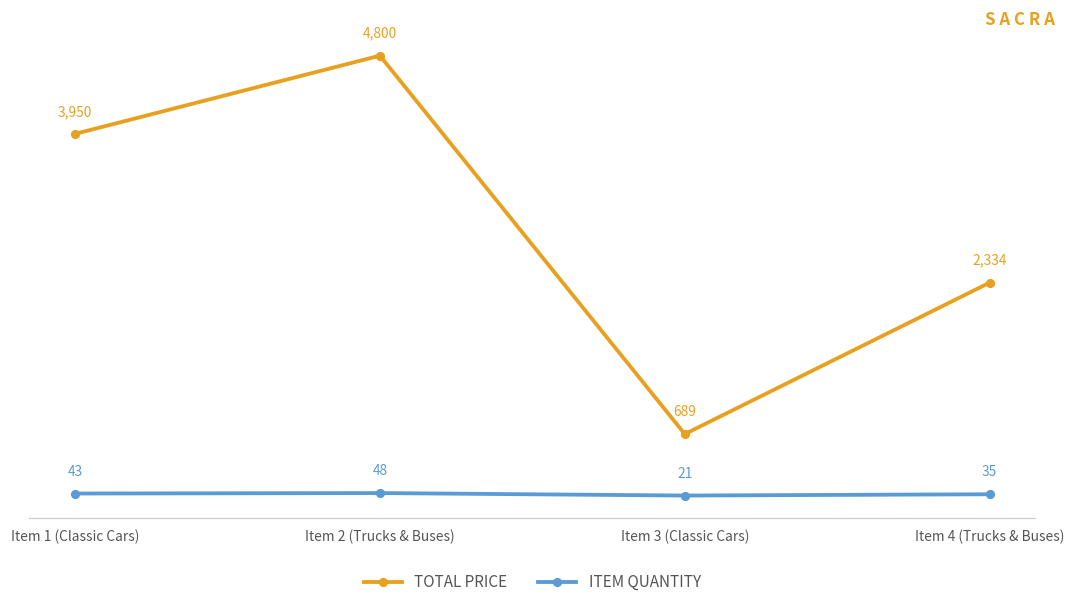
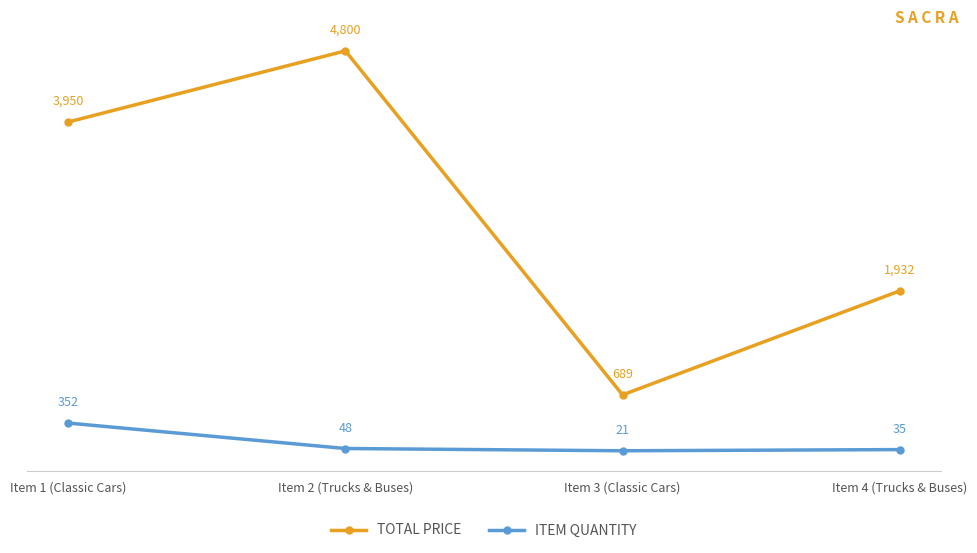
ITEM QUANTITY, Item 1 (Classic Cars): 43 -> 352
TOTAL PRICE, Item 4 (Trucks & Buses): 2,334 -> 1,932
